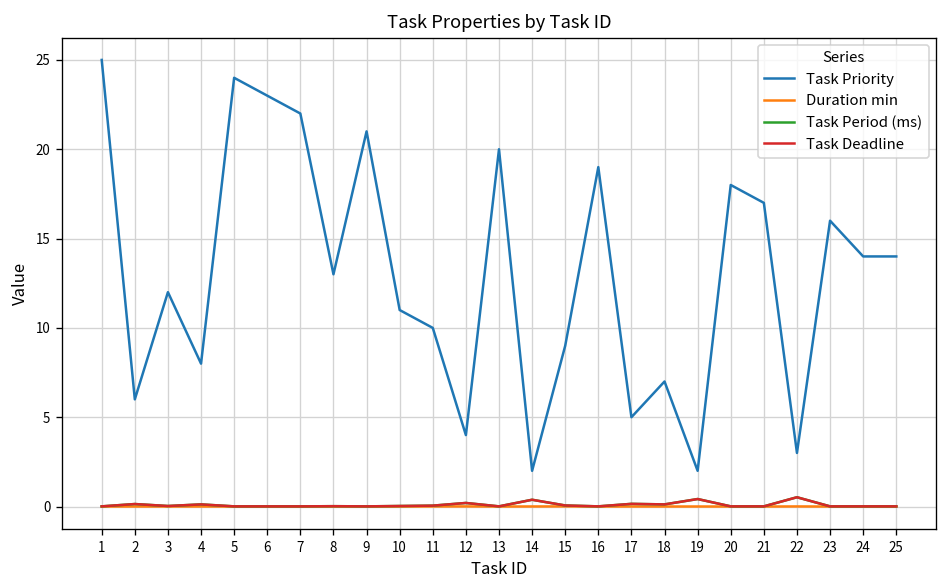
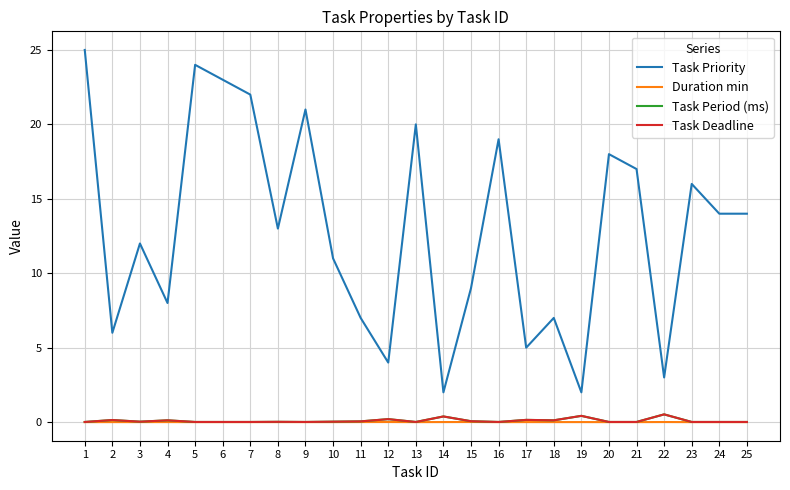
Task Priority, 11: 10 -> 7
